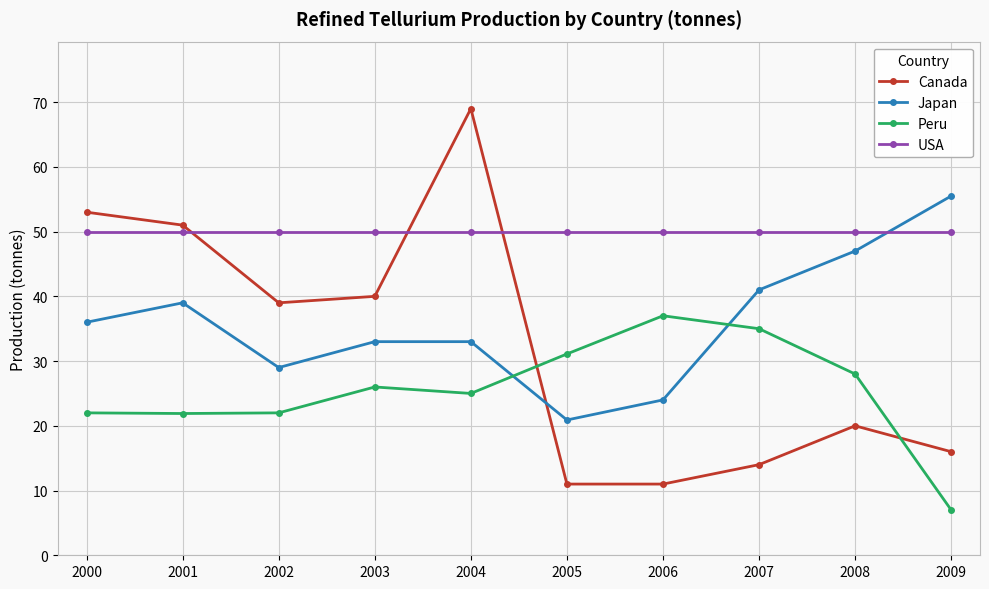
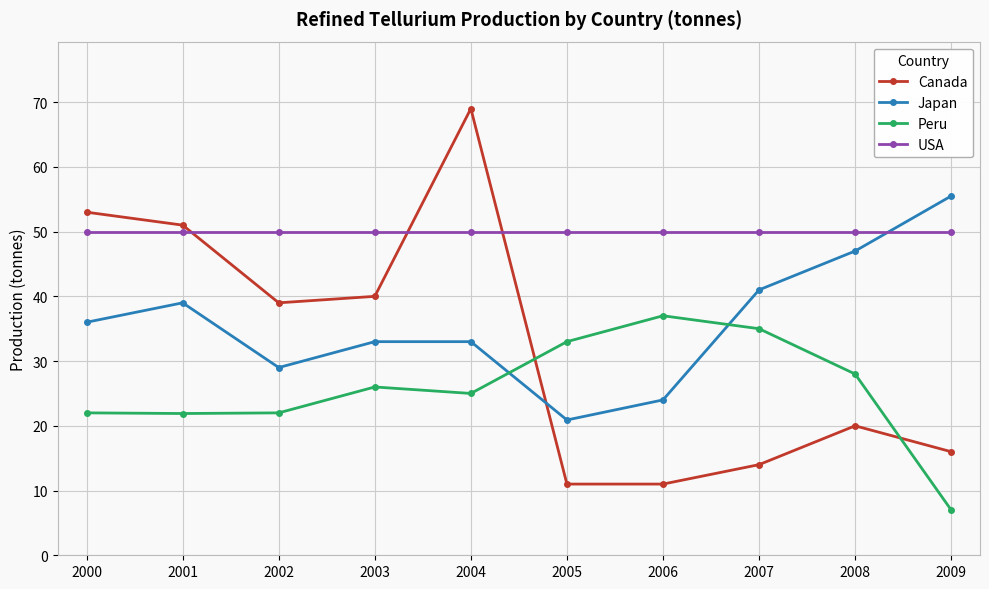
Peru, 2005: 31 -> 33
